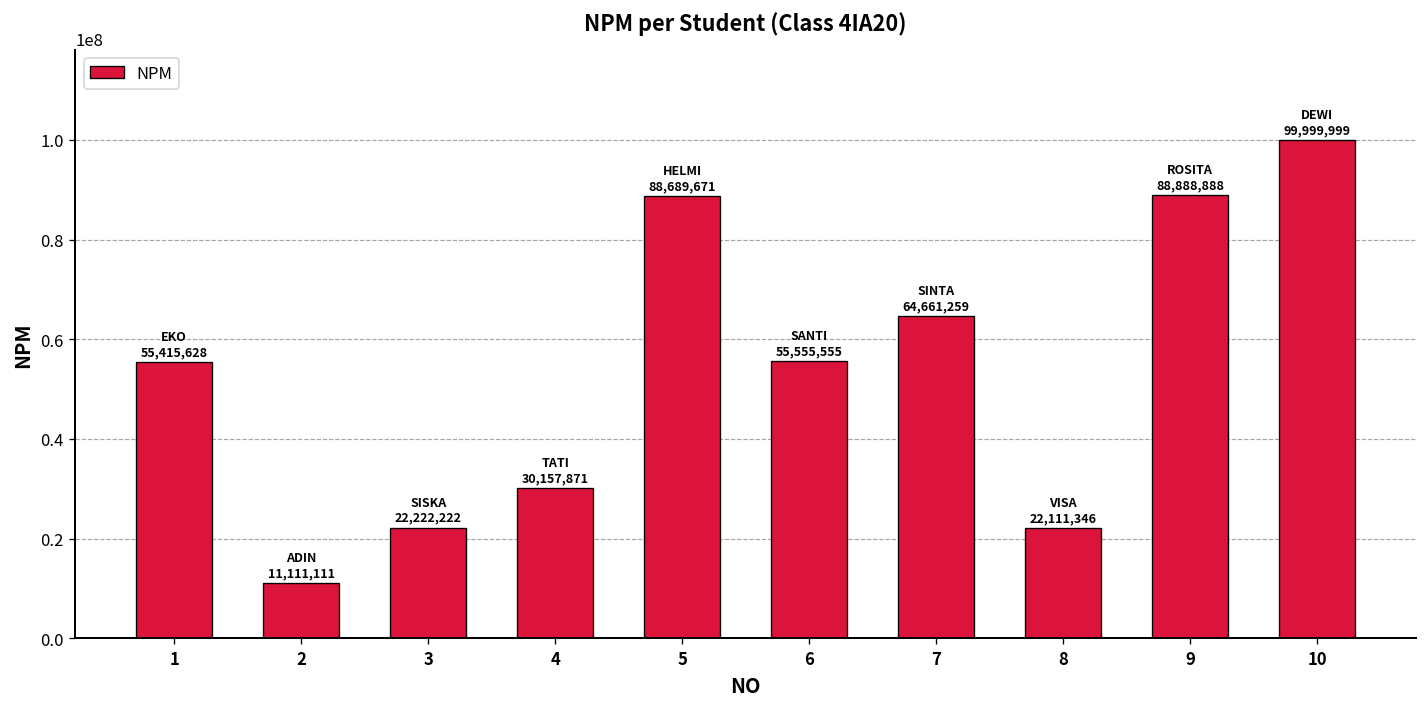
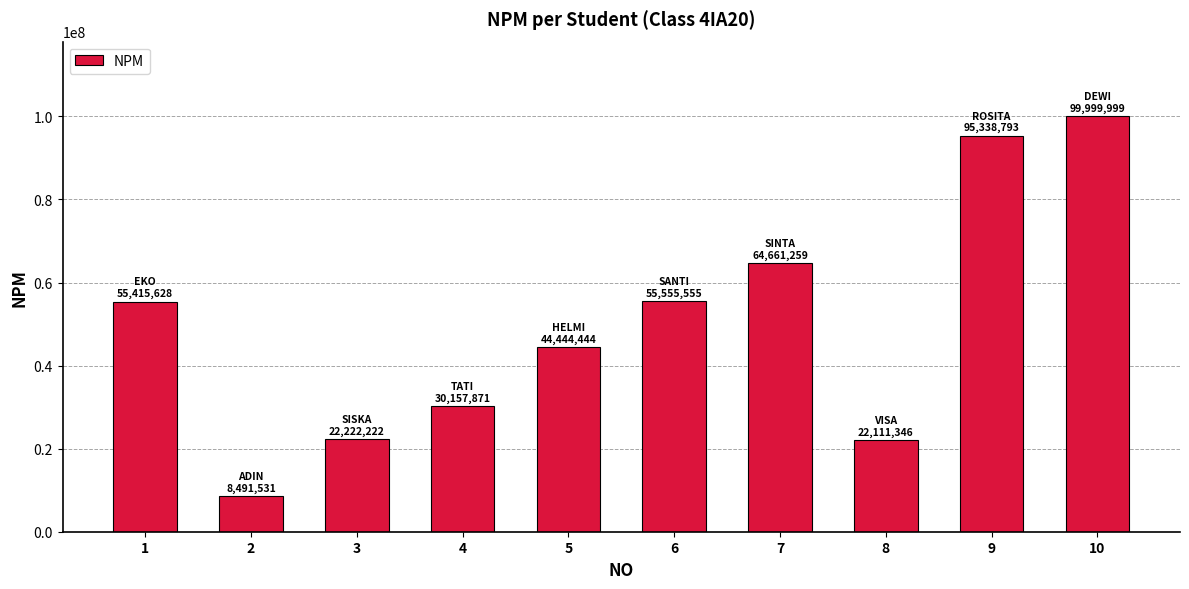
2: 11,111,111 -> 8,491,531
5: 88,689,671 -> 44,444,444
9: 88,888,888 -> 95,338,793
